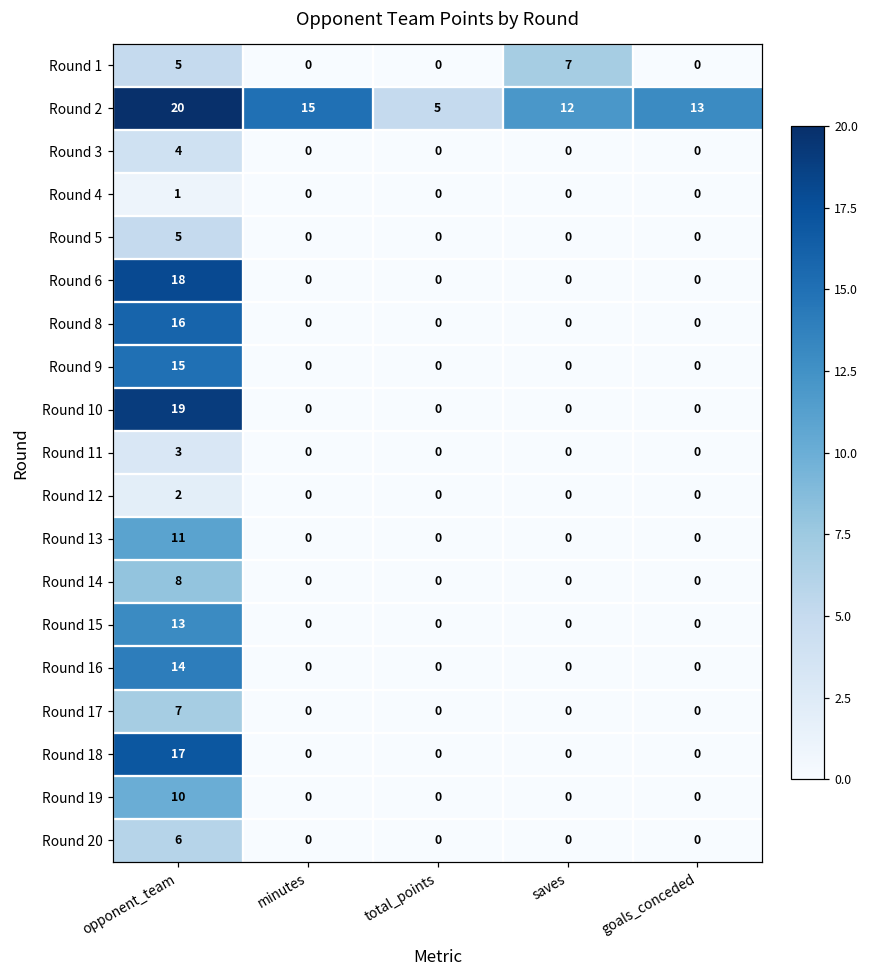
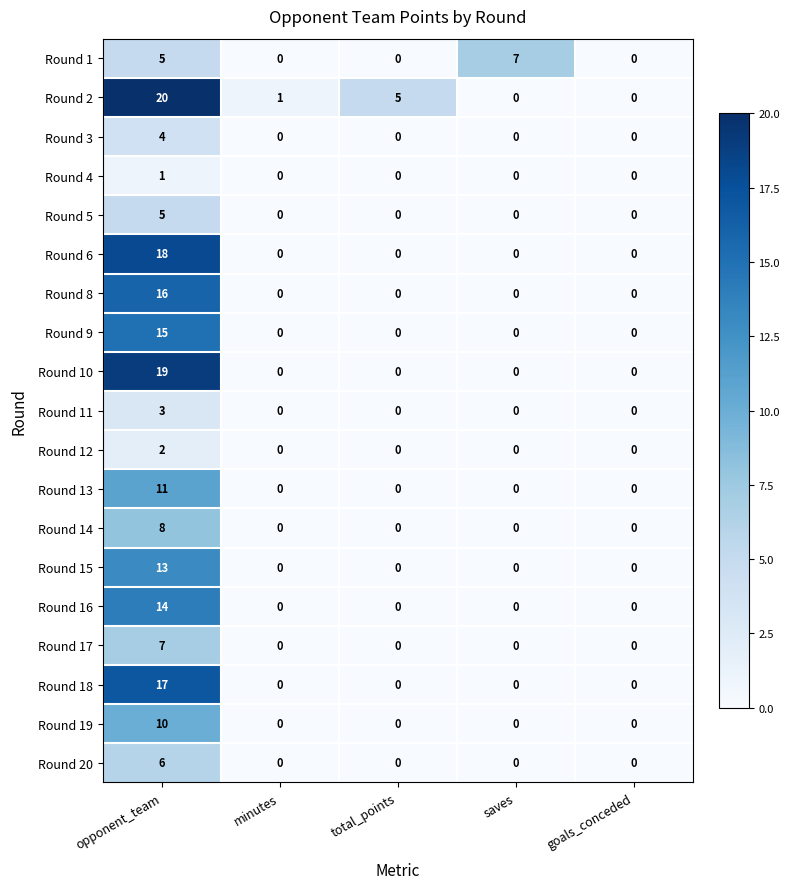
Round 2, minutes: 15 -> 1
Round 2, saves: 12 -> 0
Round 2, goals_conceded: 13 -> 0
